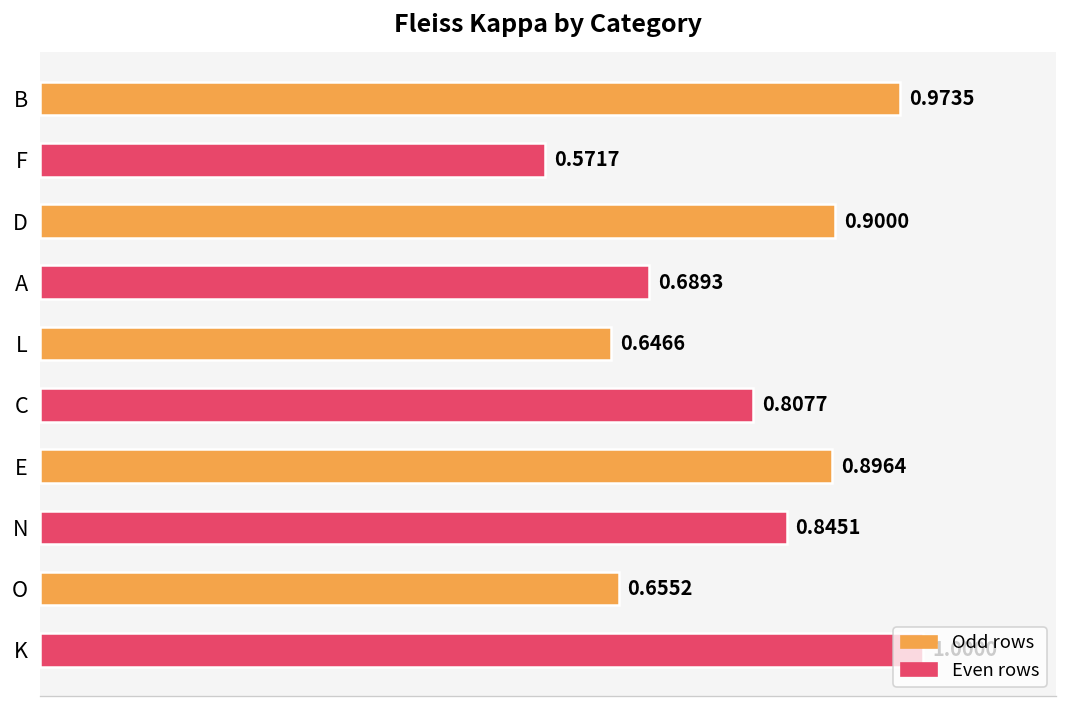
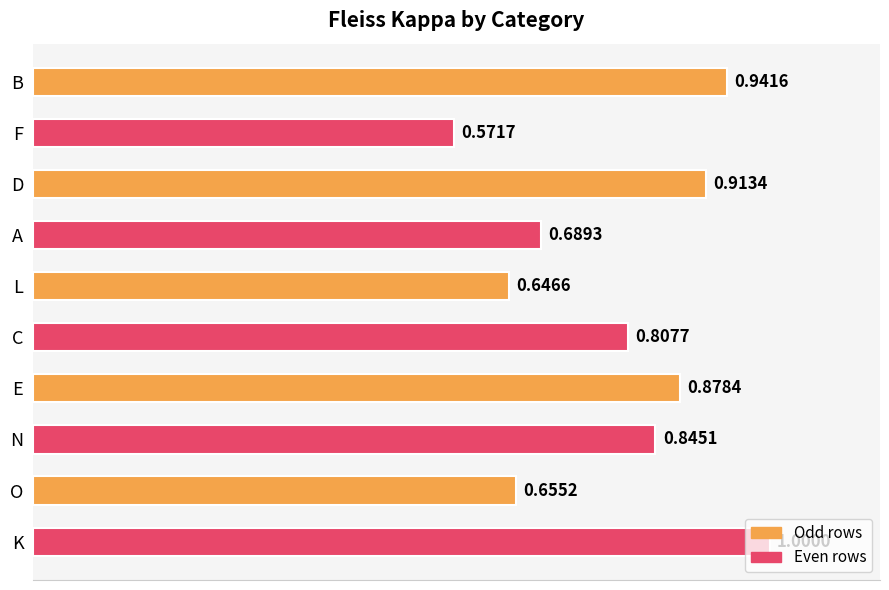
B: 0.9735 -> 0.9416
D: 0.9000 -> 0.9134
E: 0.8964 -> 0.8784
